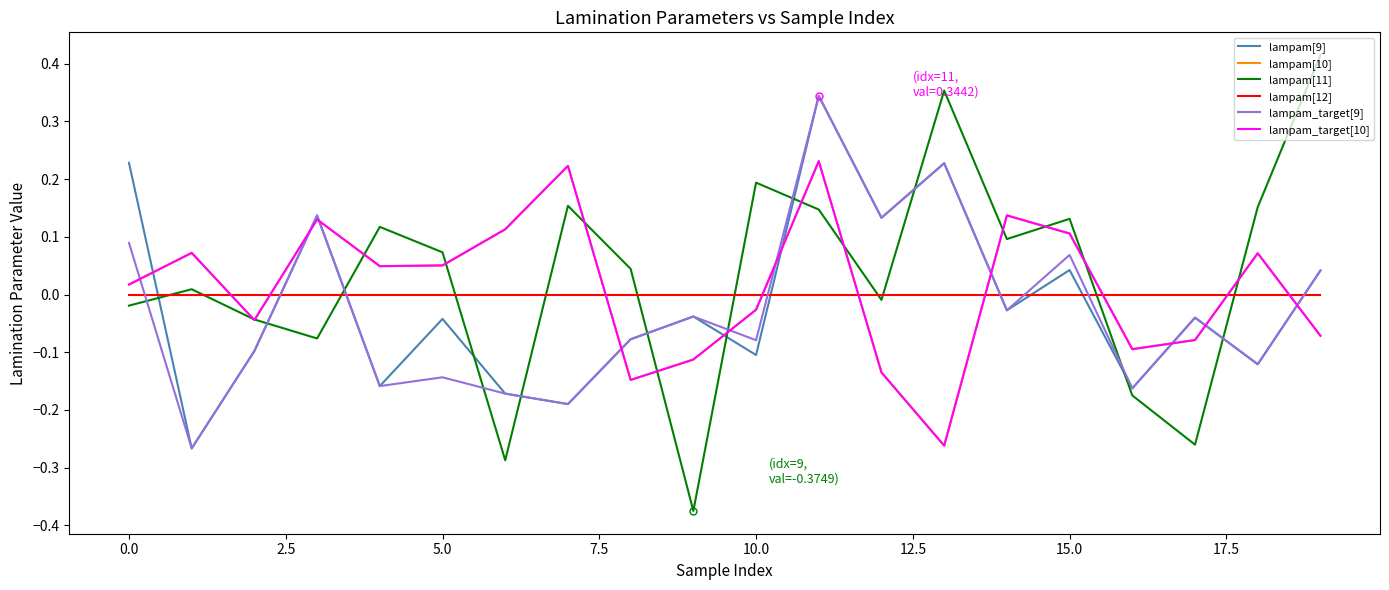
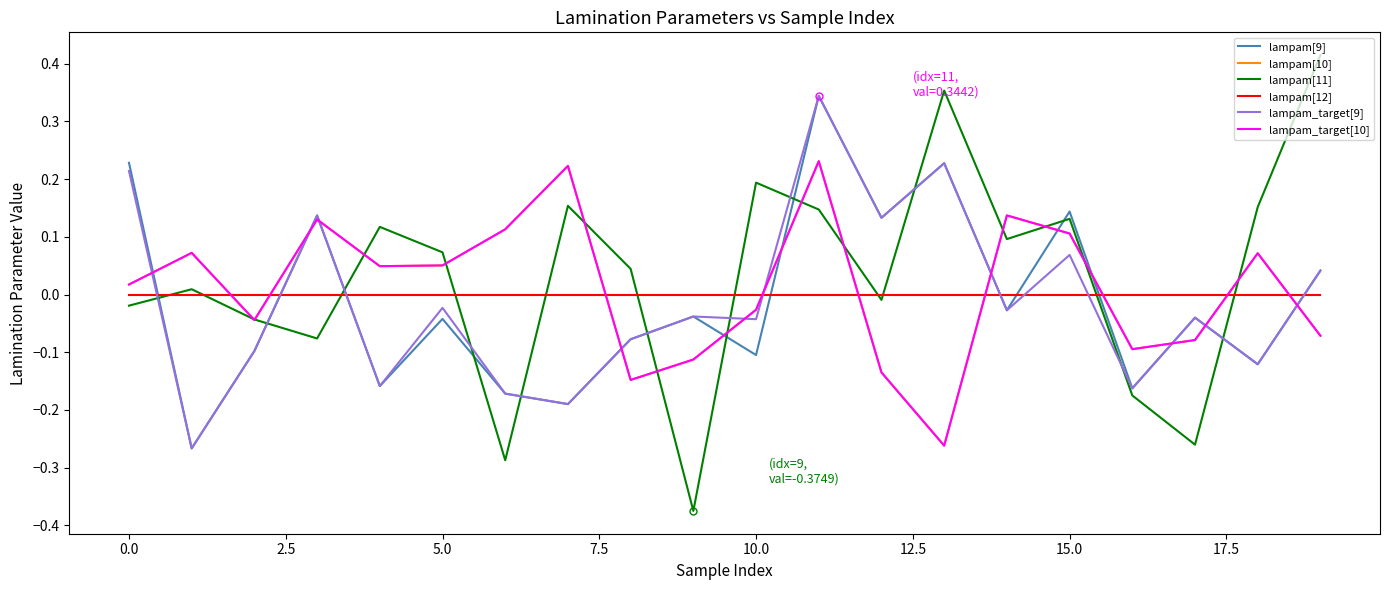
lampam_target[9], 0.0: 0.09 -> 0.21
lampam_target[9], 5.0: -0.14 -> -0.02
lampam_target[9], 10.0: -0.08 -> -0.04
lampam[9], 15.0: 0.04 -> 0.14
